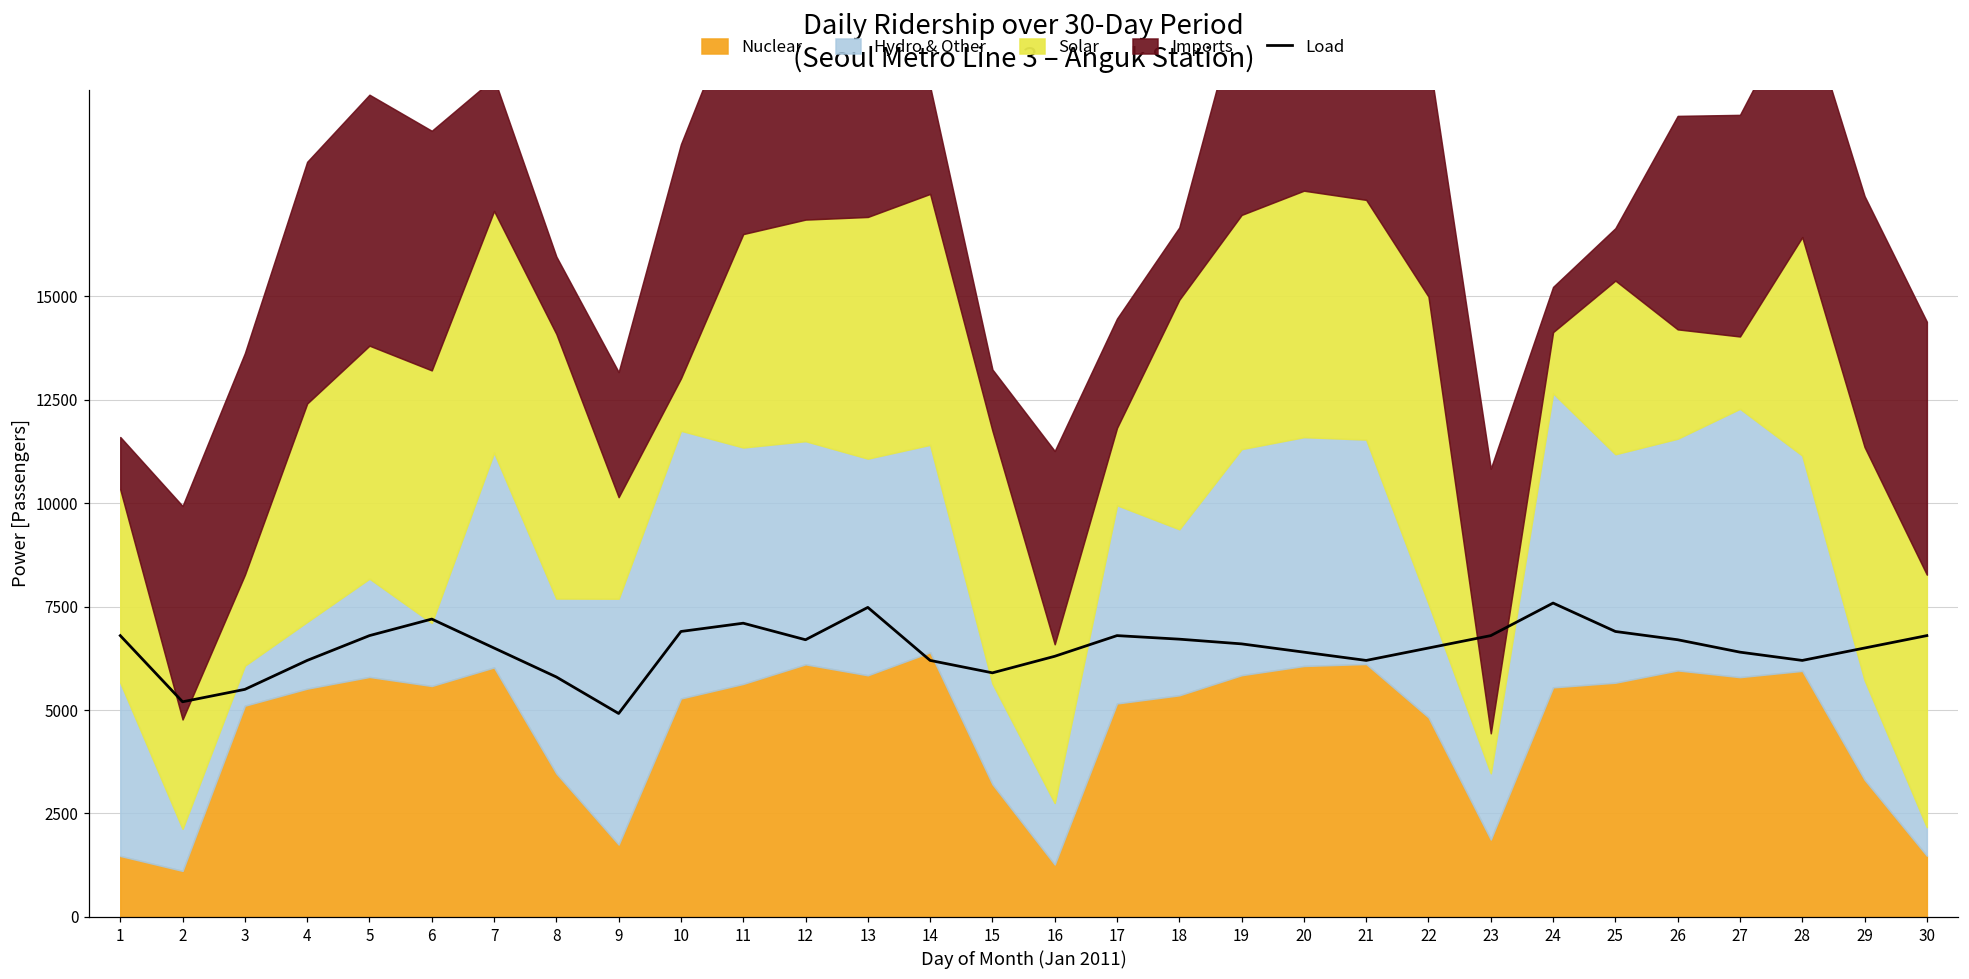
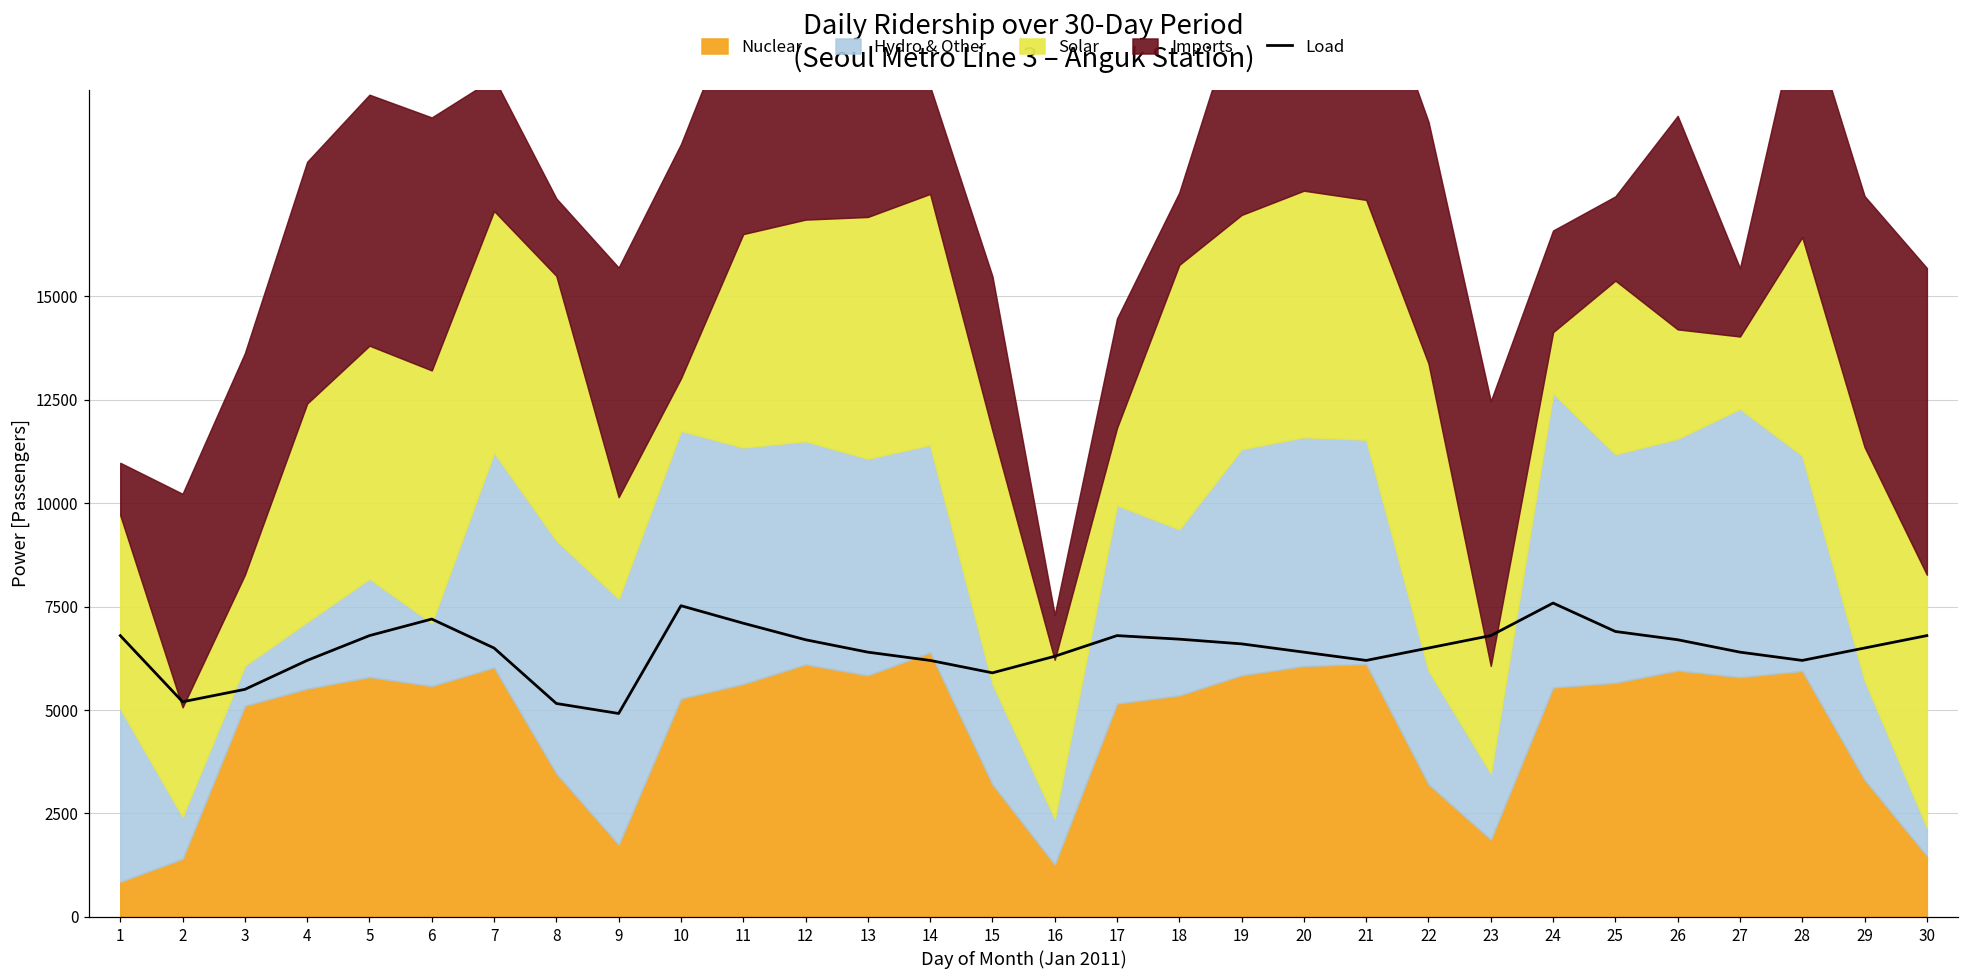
Nuclear, 1: 1500 -> 800
Nuclear, 2: 1100 -> 1400
Imports, 6: 5800 -> 6100
Load, 8: 5800 -> 5200
Hydro & Other, 8: 4200 -> 5600
Imports, 9: 3000 -> 5500
Load, 10: 6900 -> 7500
Load, 13: 7500 -> 6400
Imports, 15: 1500 -> 3700
Hydro & Other, 16: 1500 -> 1100
Imports, 16: 4700 -> 1100
Solar, 18: 5500 -> 6400
Nuclear, 22: 4800 -> 3200
Solar, 23: 1000 -> 2600
Imports, 24: 1100 -> 2500
Imports, 25: 1300 -> 2000
Imports, 27: 5400 -> 1600
Imports, 30: 6100 -> 7400
